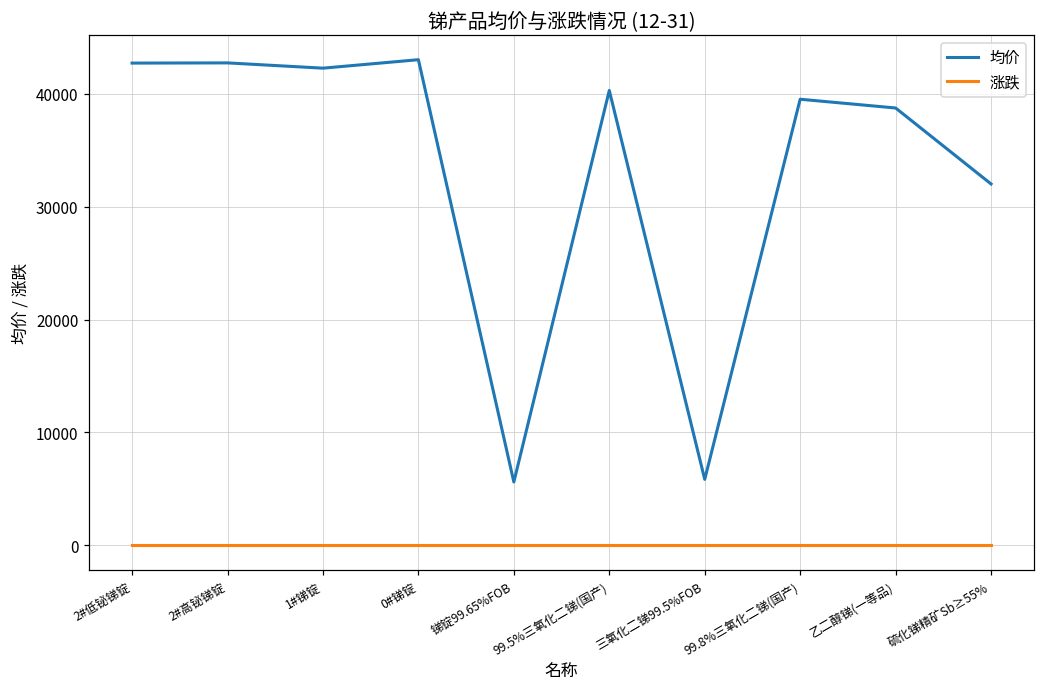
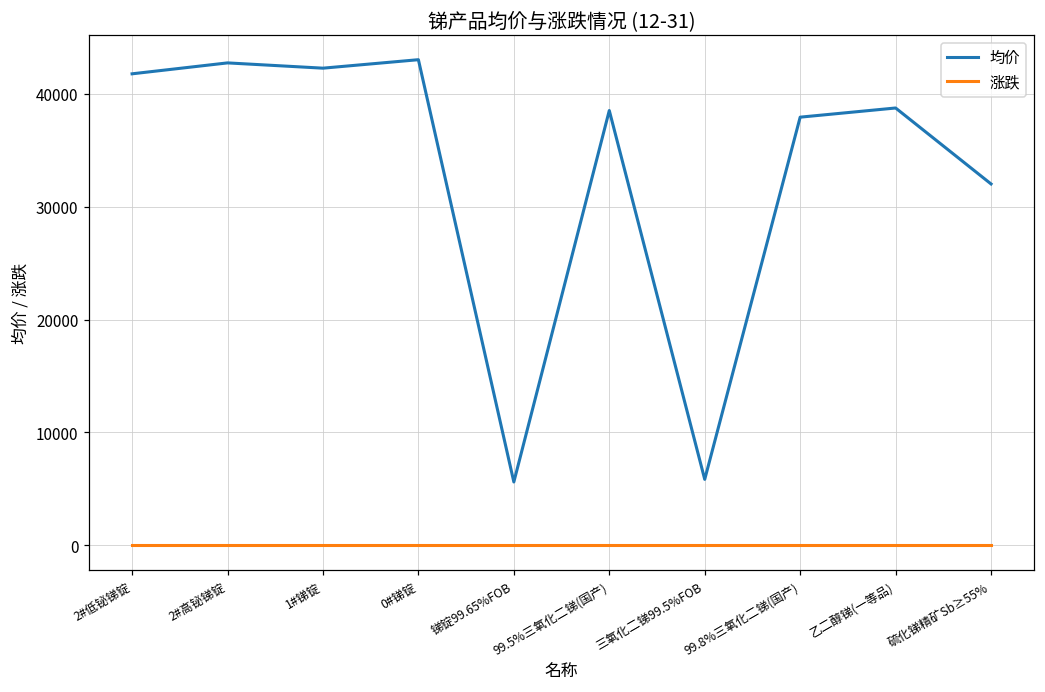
均价, 2#低铋锑锭: 42700 -> 41800
均价, 99.5%三氧化二锑(国产): 40300 -> 38500
均价, 99.8%三氧化二锑(国产): 39500 -> 37900
